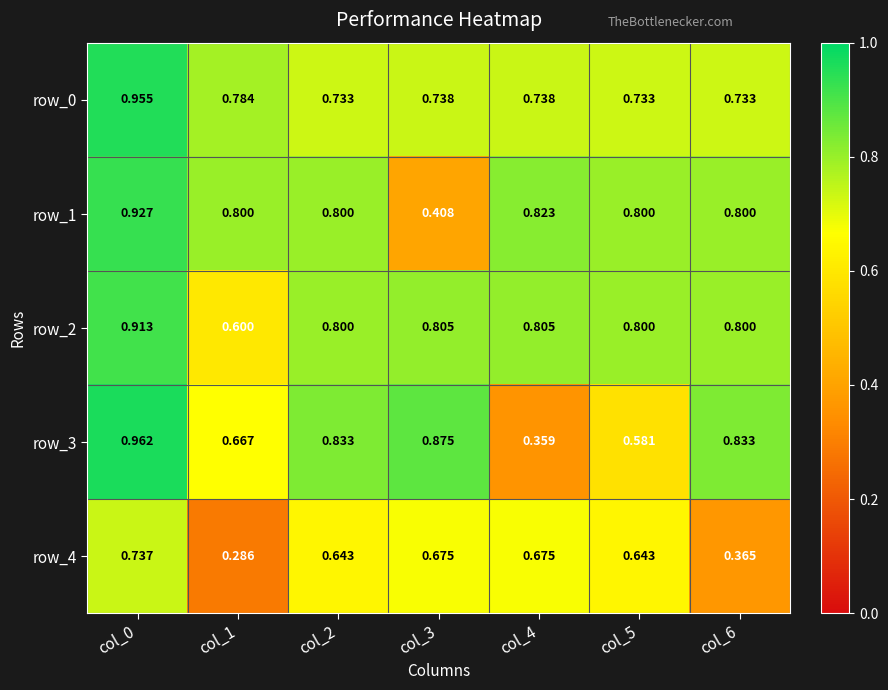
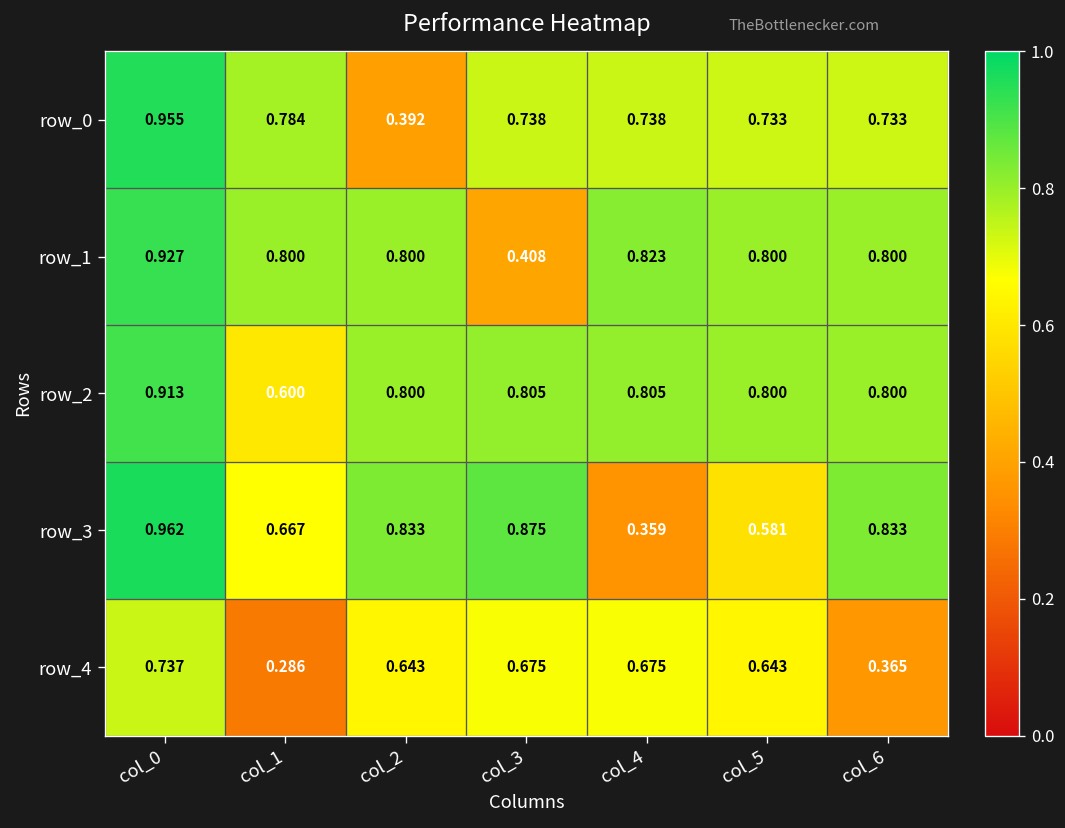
row_0, col_2: 0.733 -> 0.392
